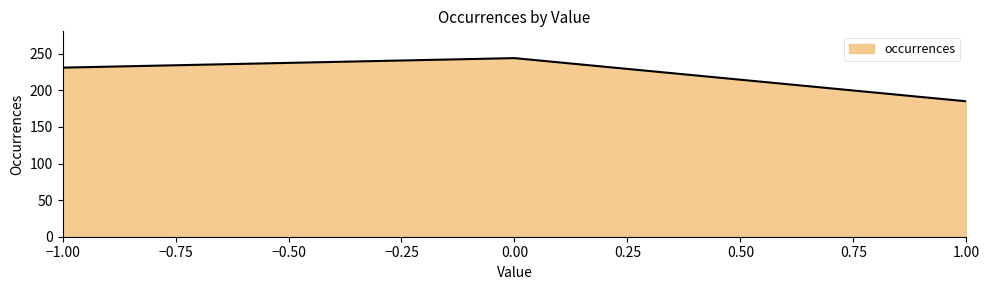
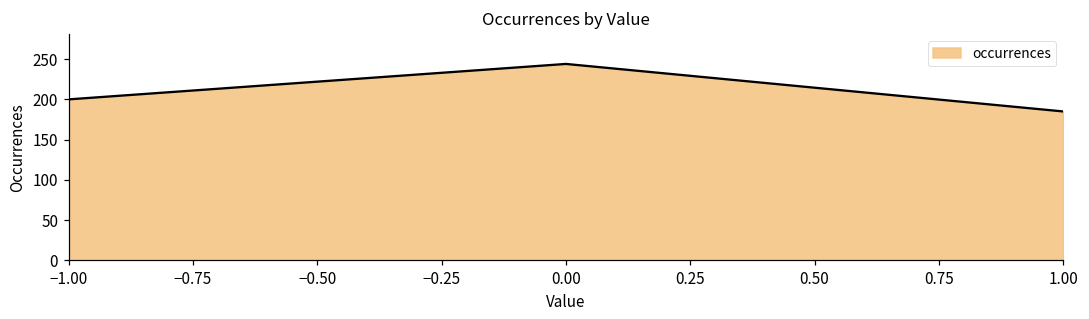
−1.00: 230 -> 200
